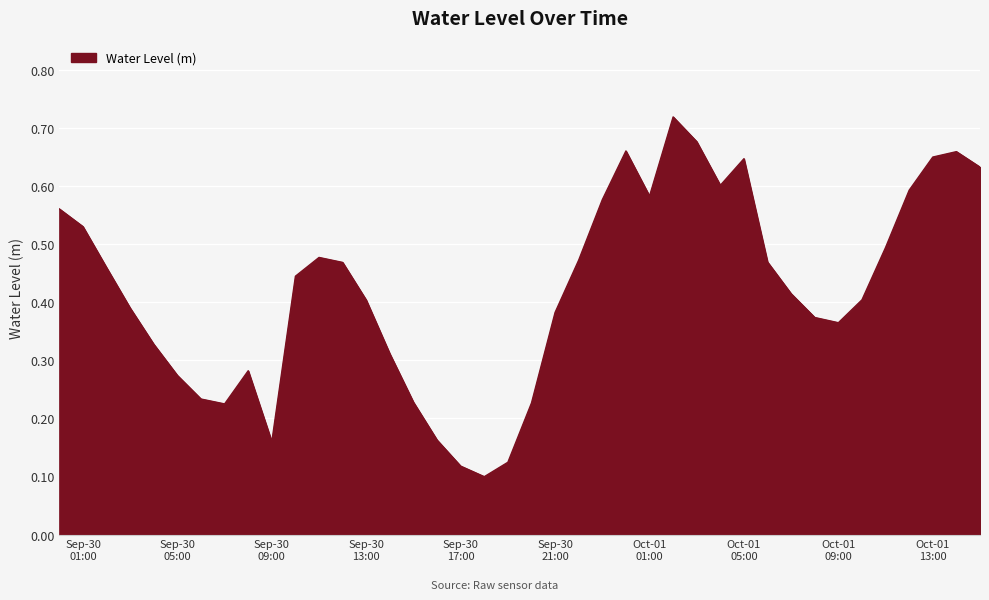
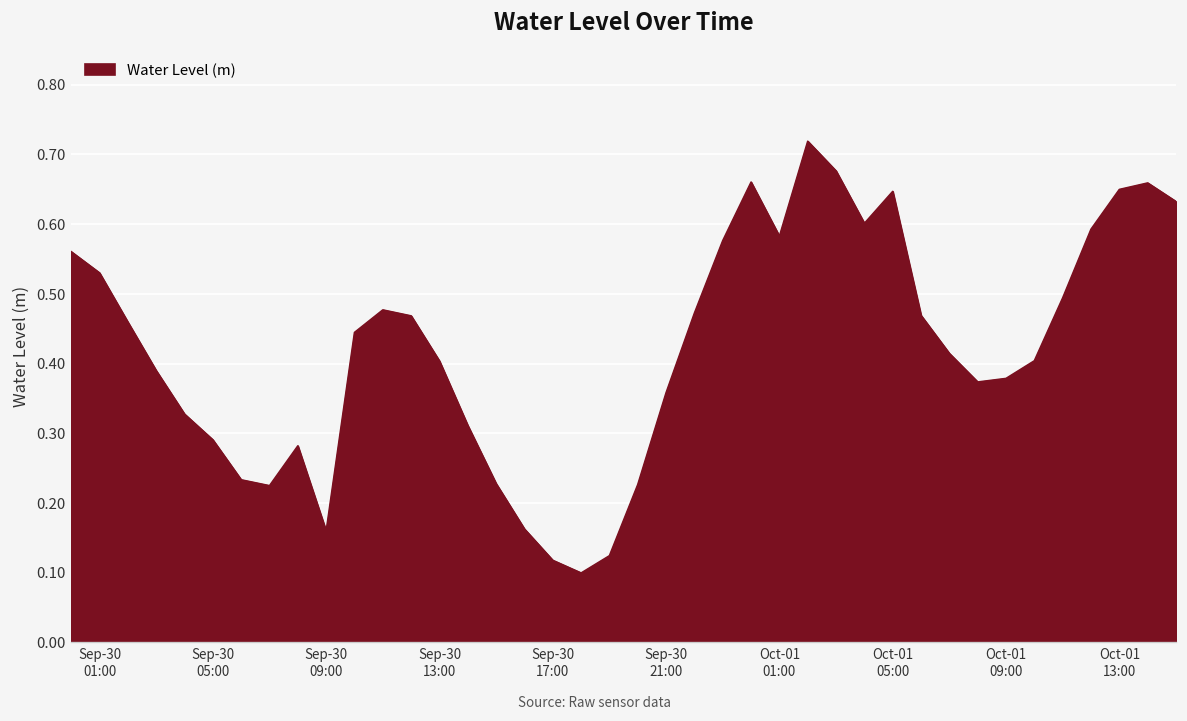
Sep-30 05:00: 0.27 -> 0.29
Sep-30 21:00: 0.38 -> 0.36
Oct-01 09:00: 0.36 -> 0.38
